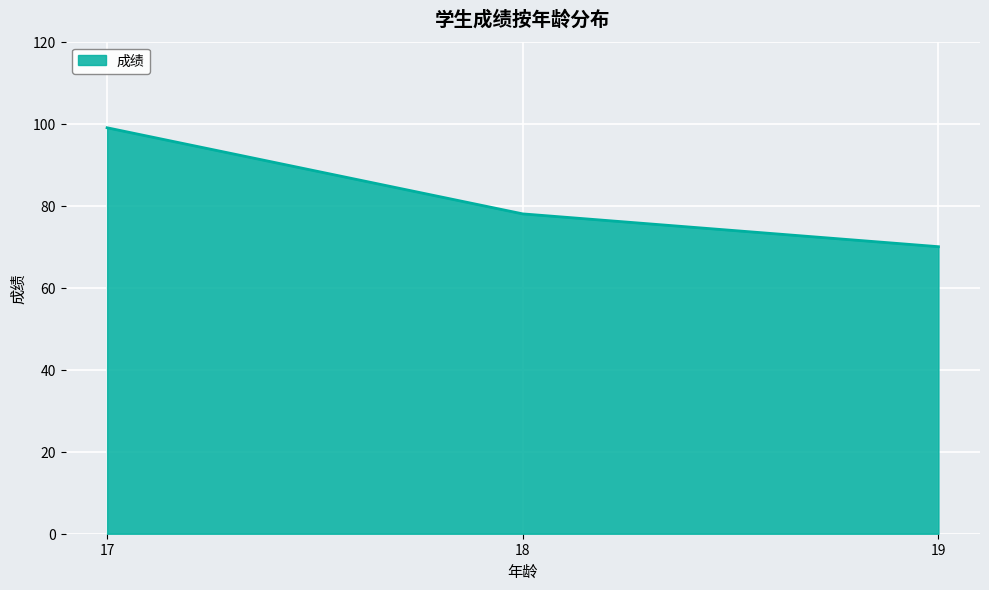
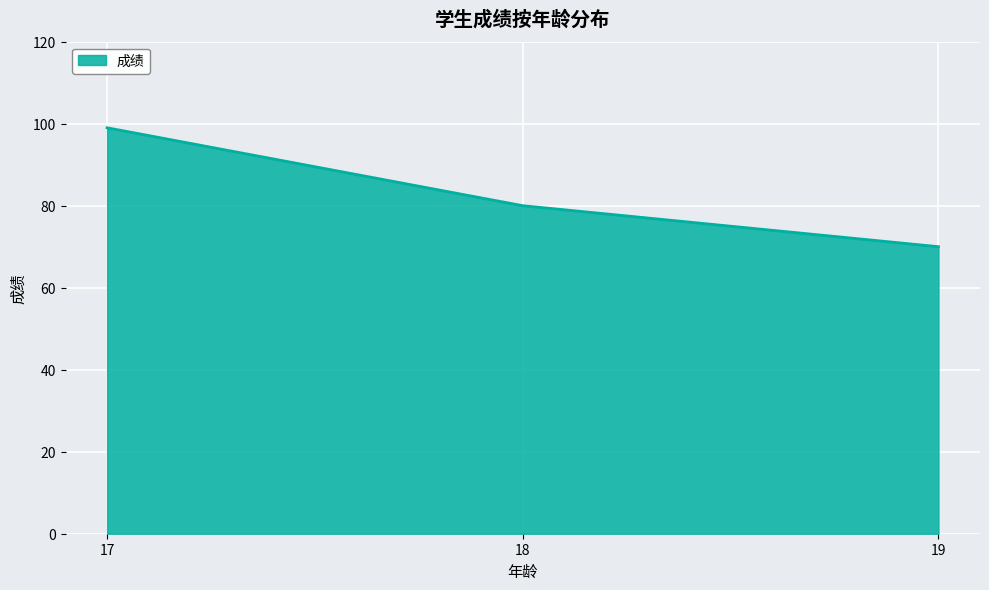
18: 78 -> 80
